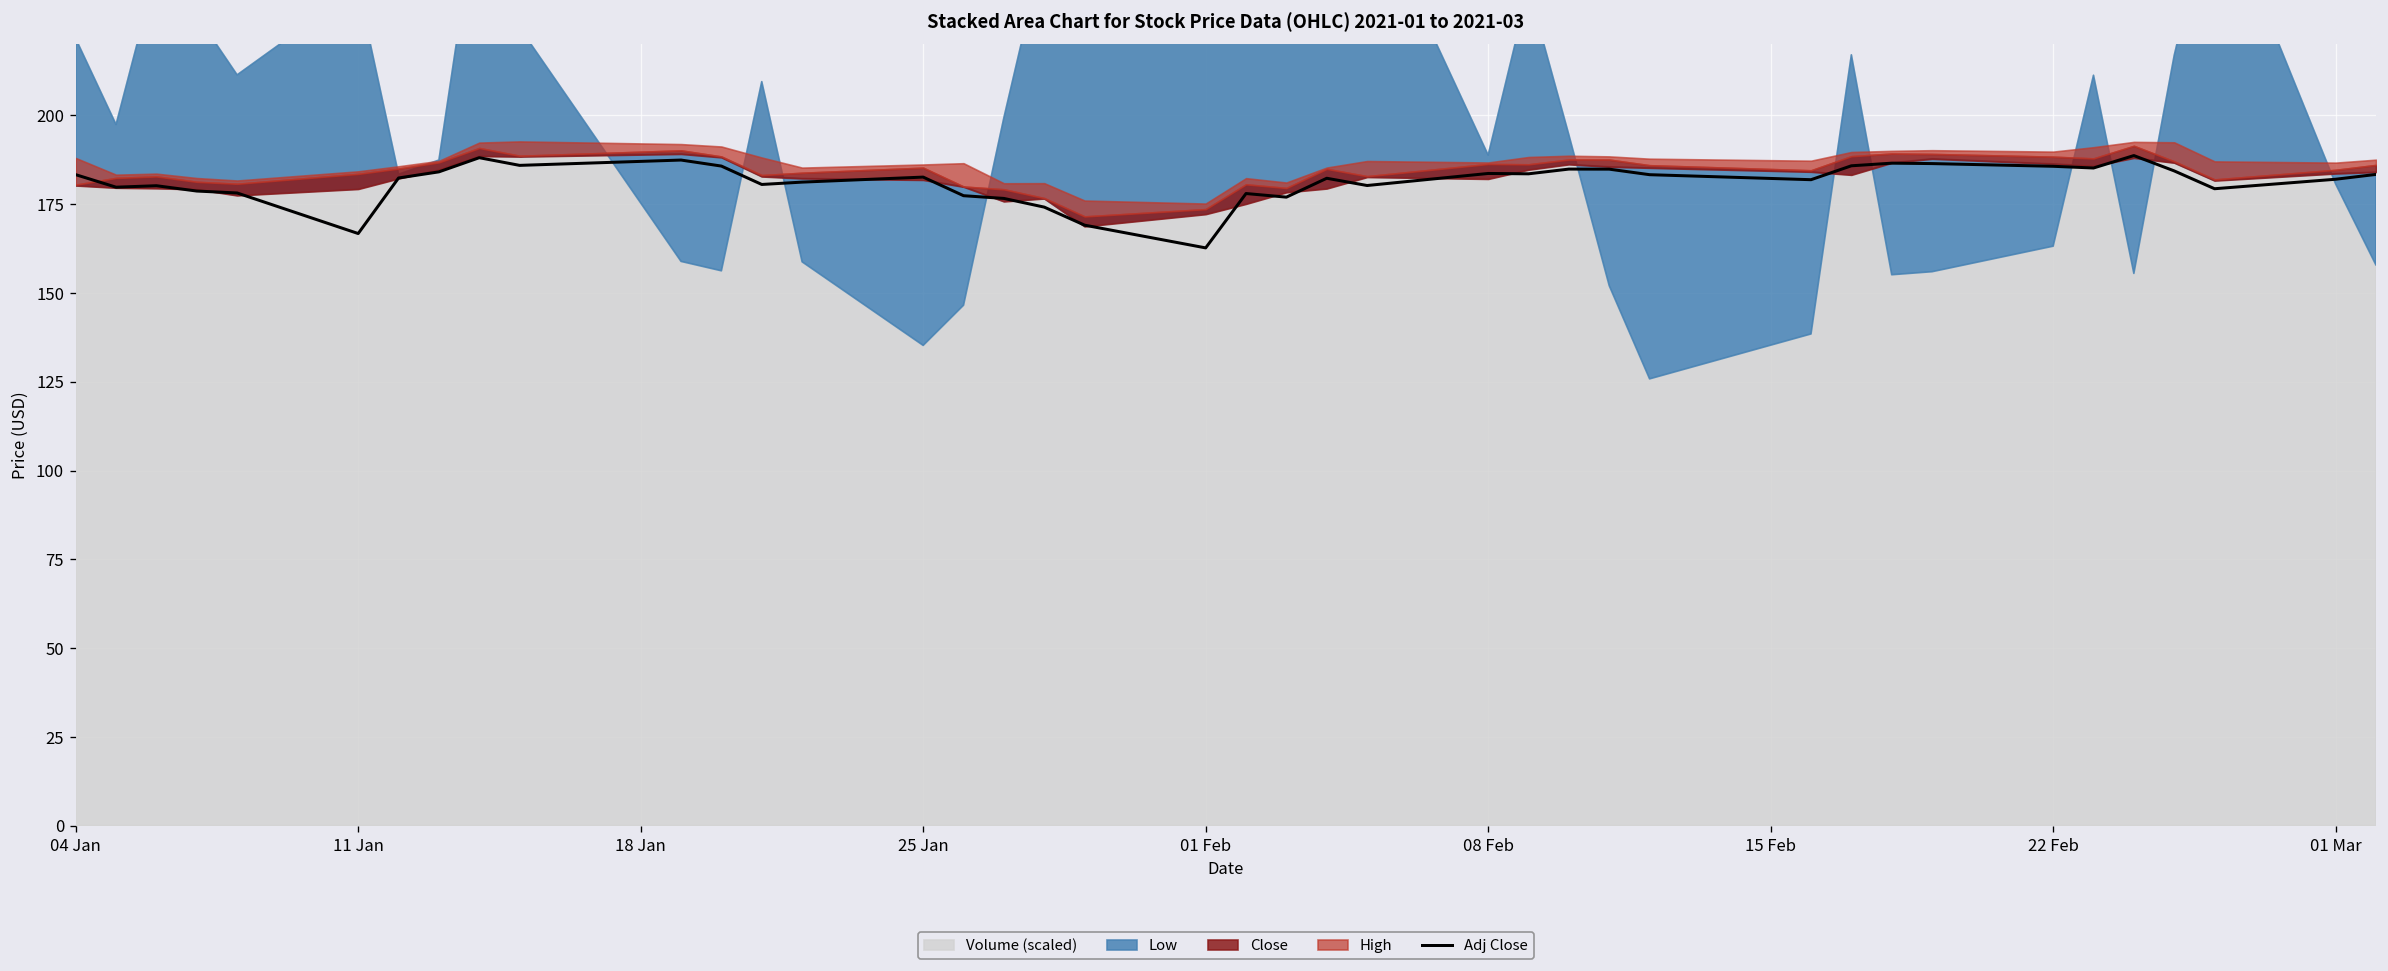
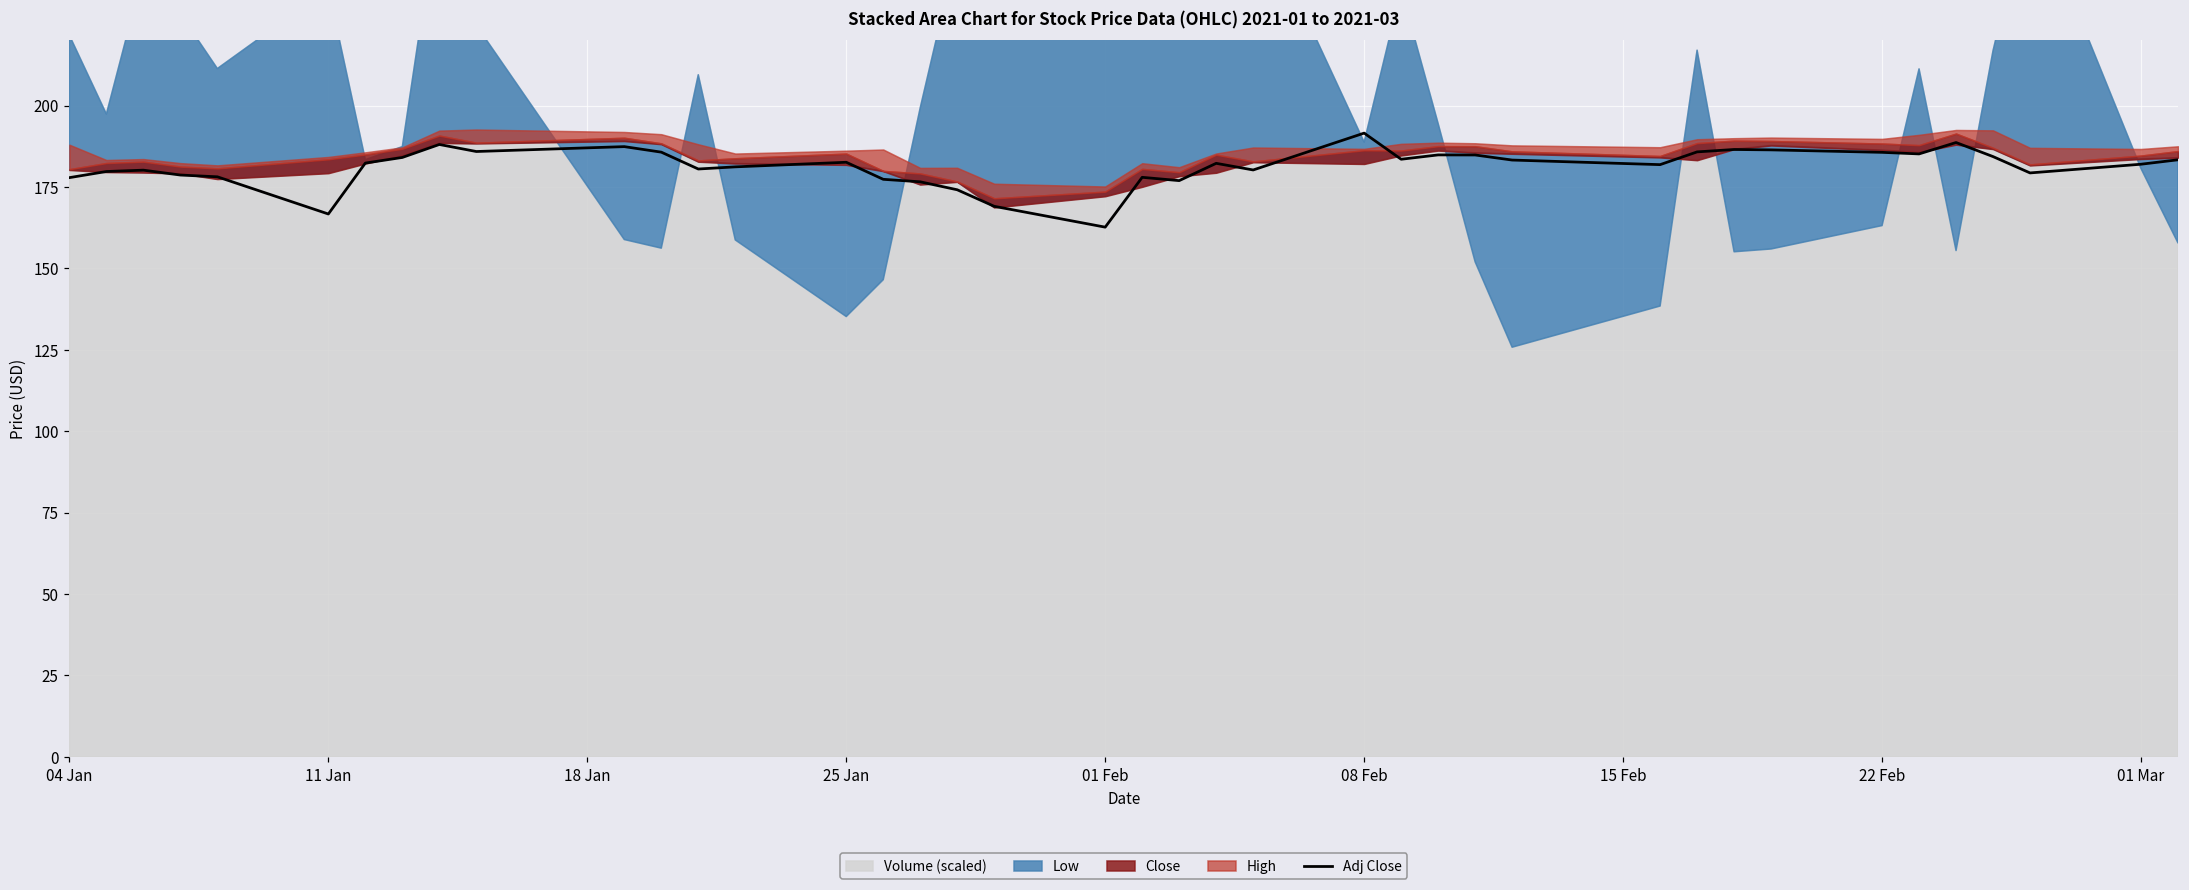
Adj Close, 04 Jan: 183 -> 178
Adj Close, 08 Feb: 184 -> 192
